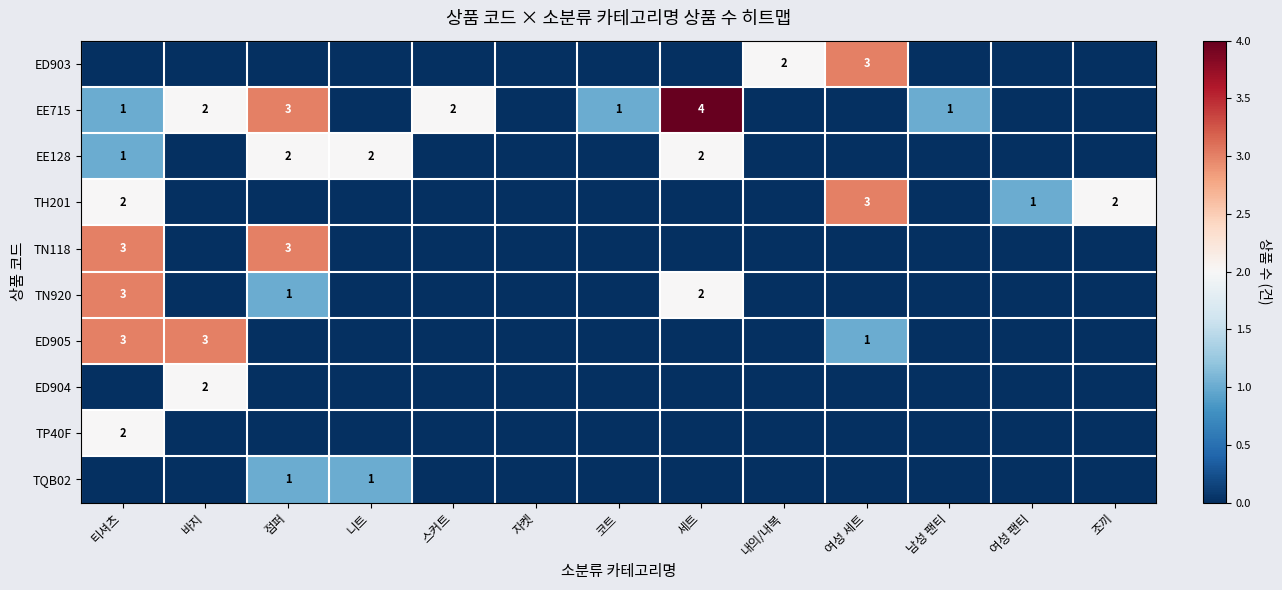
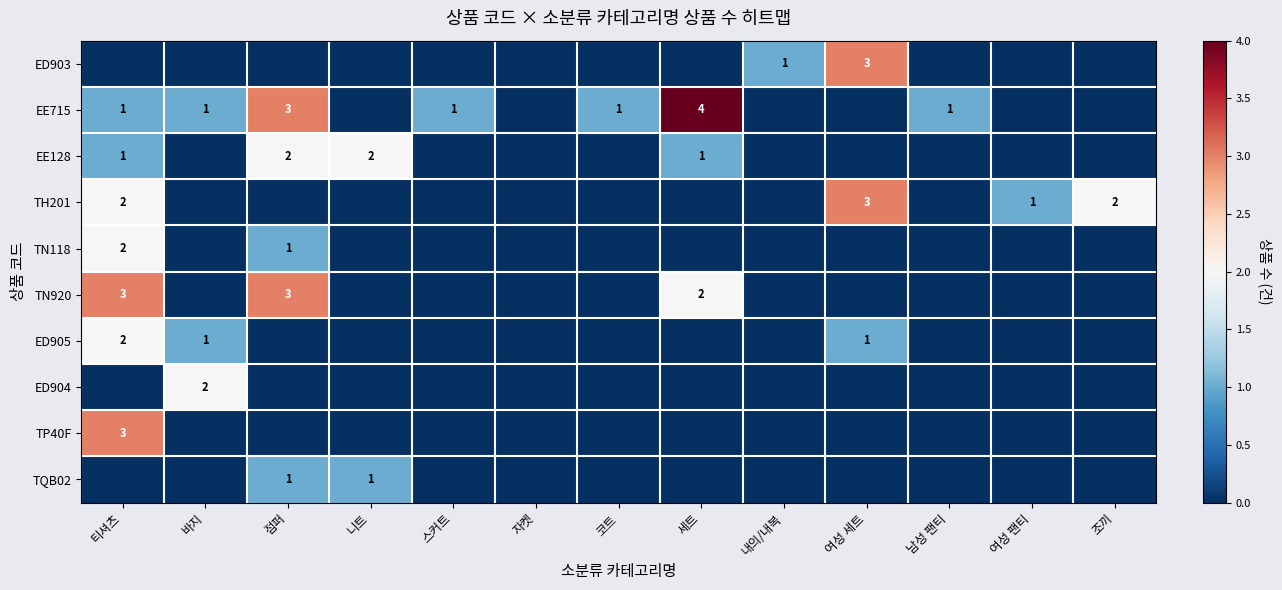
ED903, 내의/내복: 2 -> 1
EE715, 바지: 2 -> 1
EE715, 스커트: 2 -> 1
EE128, 세트: 2 -> 1
TN118, 티셔츠: 3 -> 2
TN118, 점퍼: 3 -> 1
TN920, 점퍼: 1 -> 3
ED905, 티셔츠: 3 -> 2
ED905, 바지: 3 -> 1
TP40F, 티셔츠: 2 -> 3
